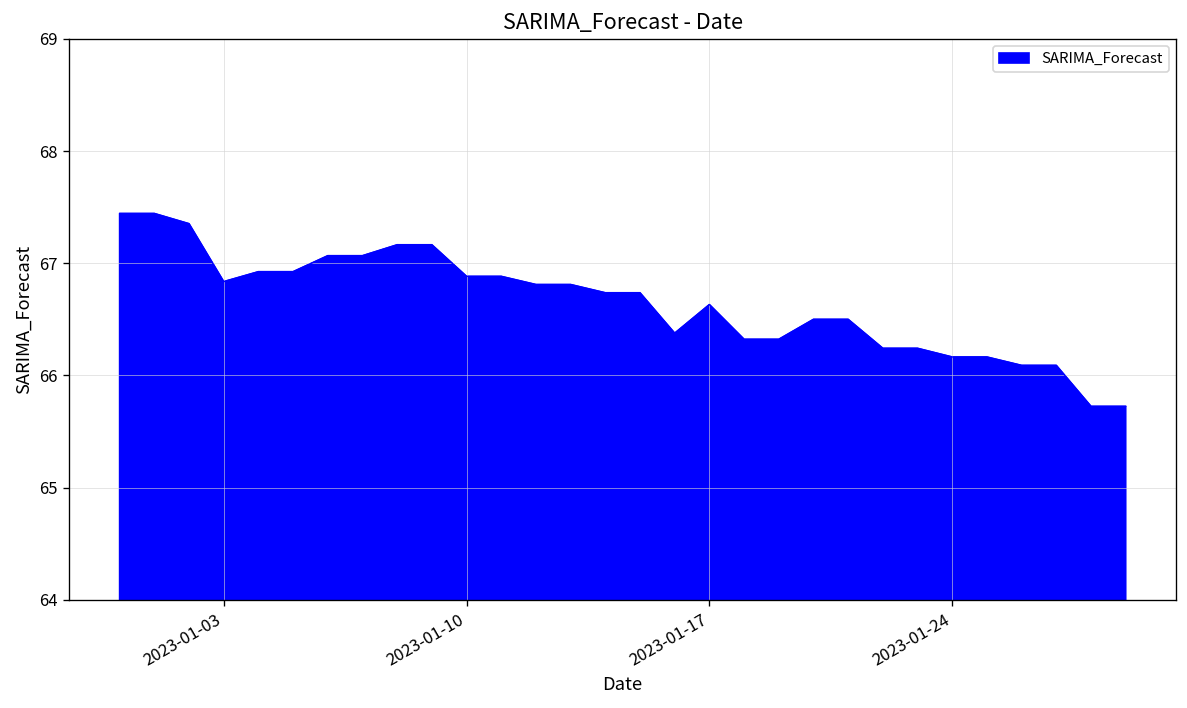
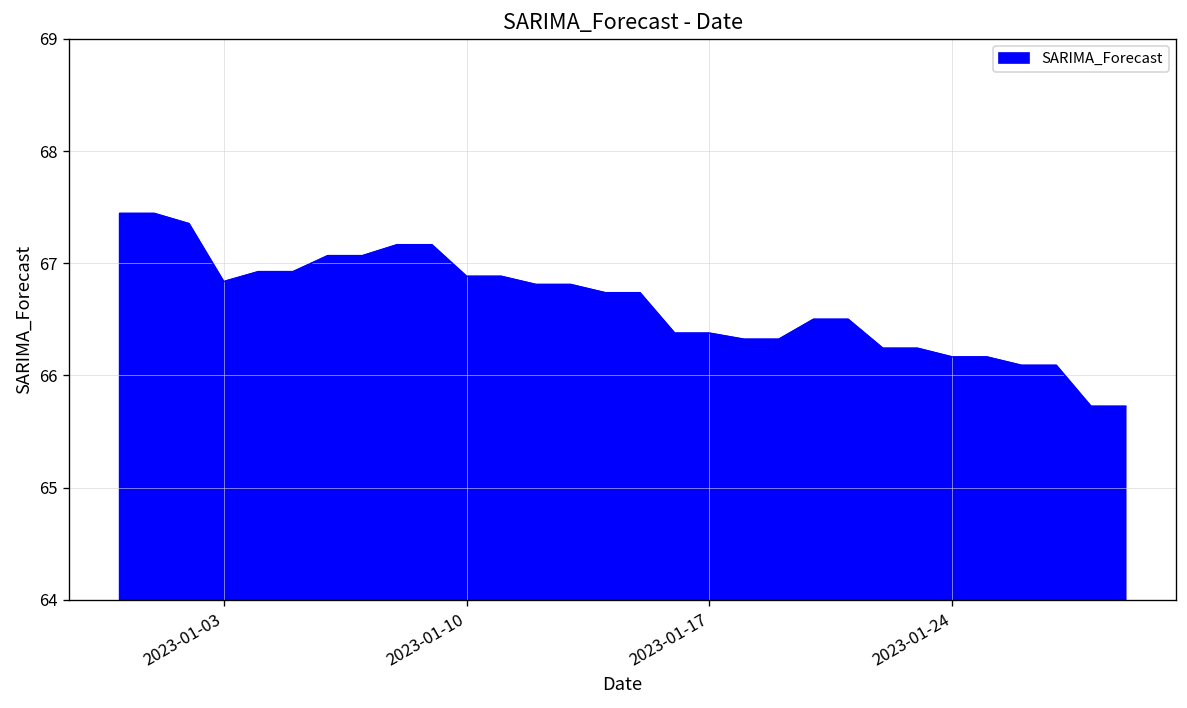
2023-01-17: 66.6 -> 66.4
